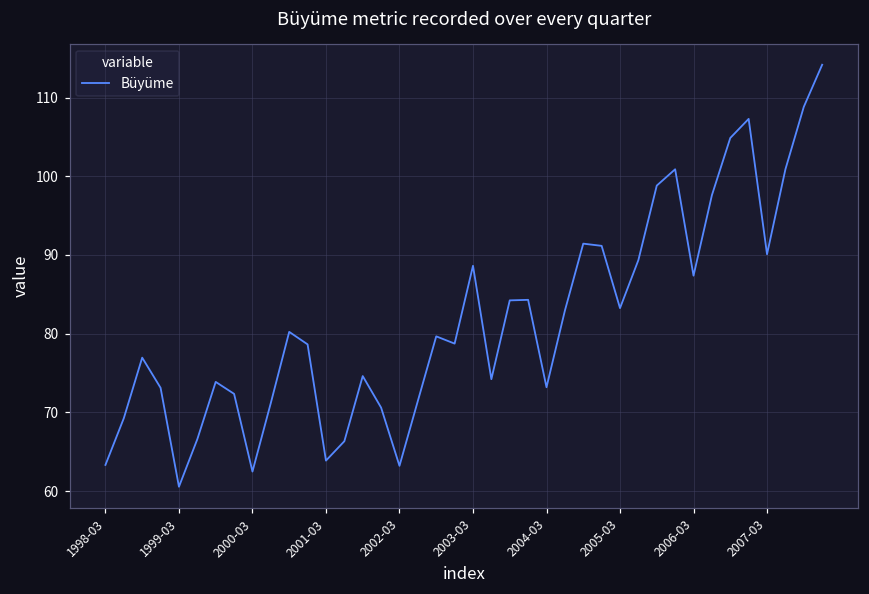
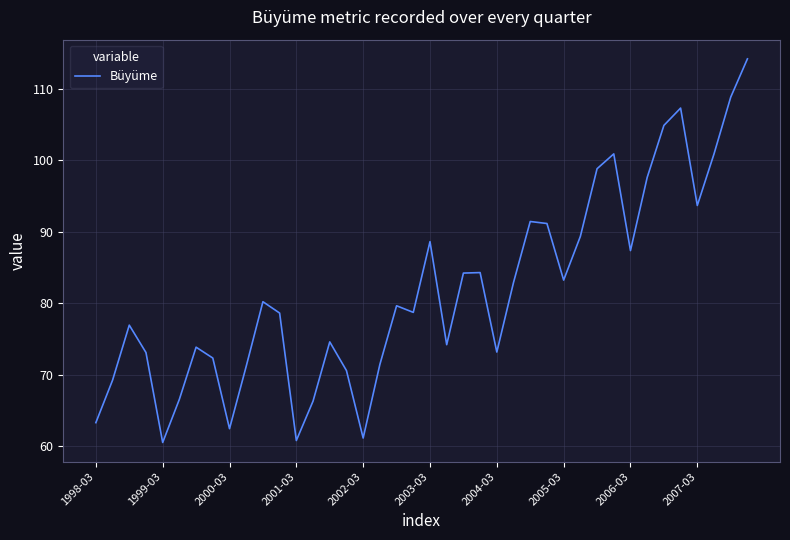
2001-03: 64 -> 61
2002-03: 63 -> 61
2007-03: 90 -> 94
